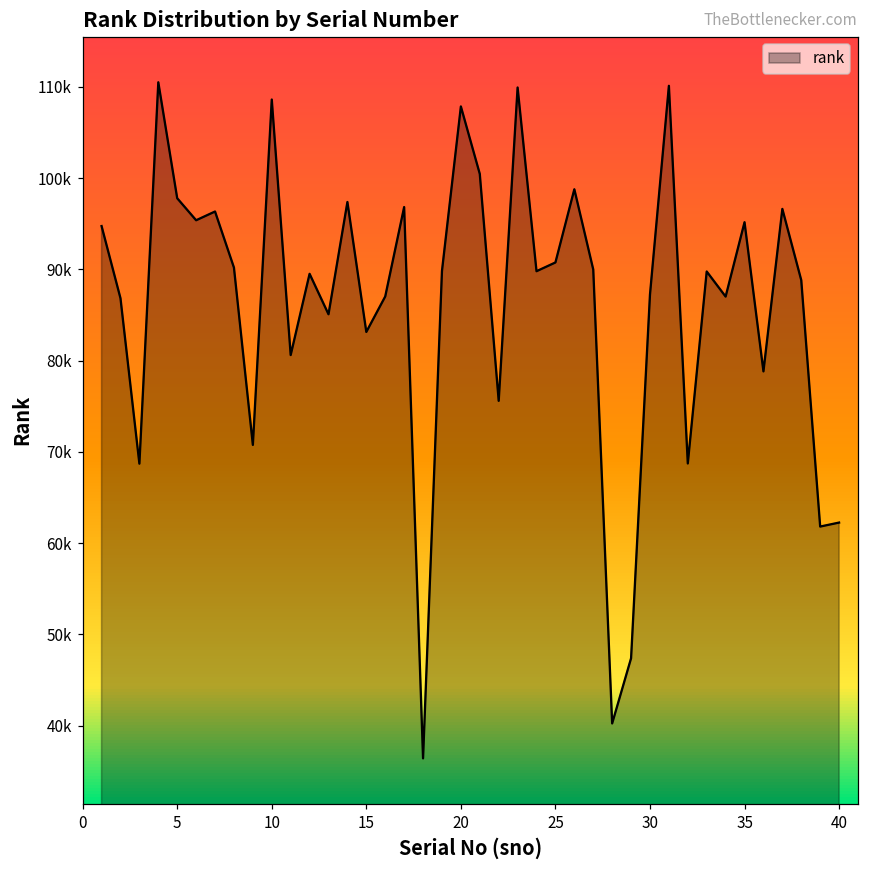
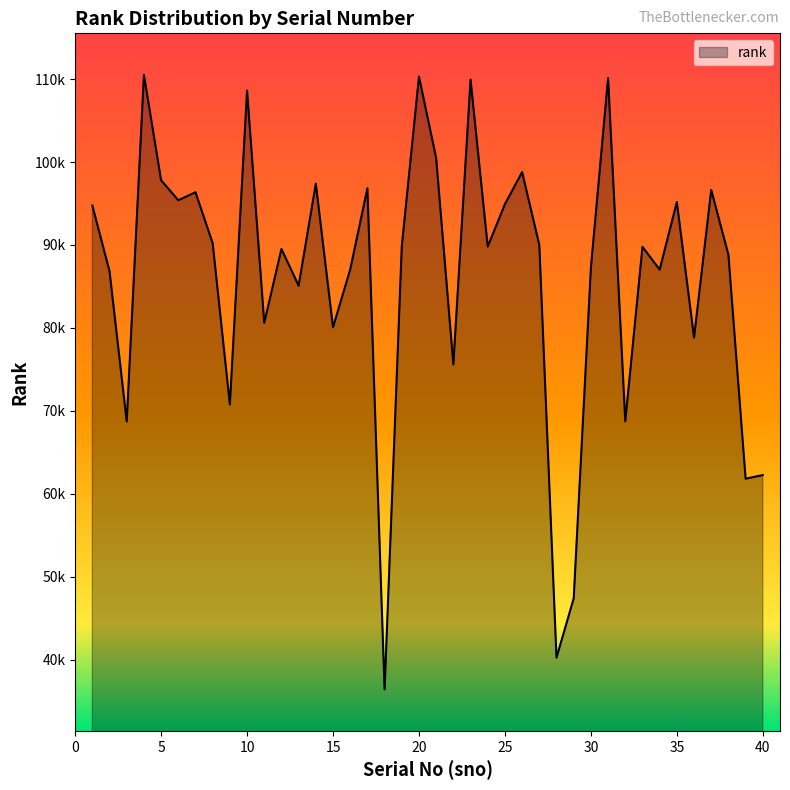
15: 83000 -> 80000
20: 108000 -> 110000
25: 91000 -> 95000
